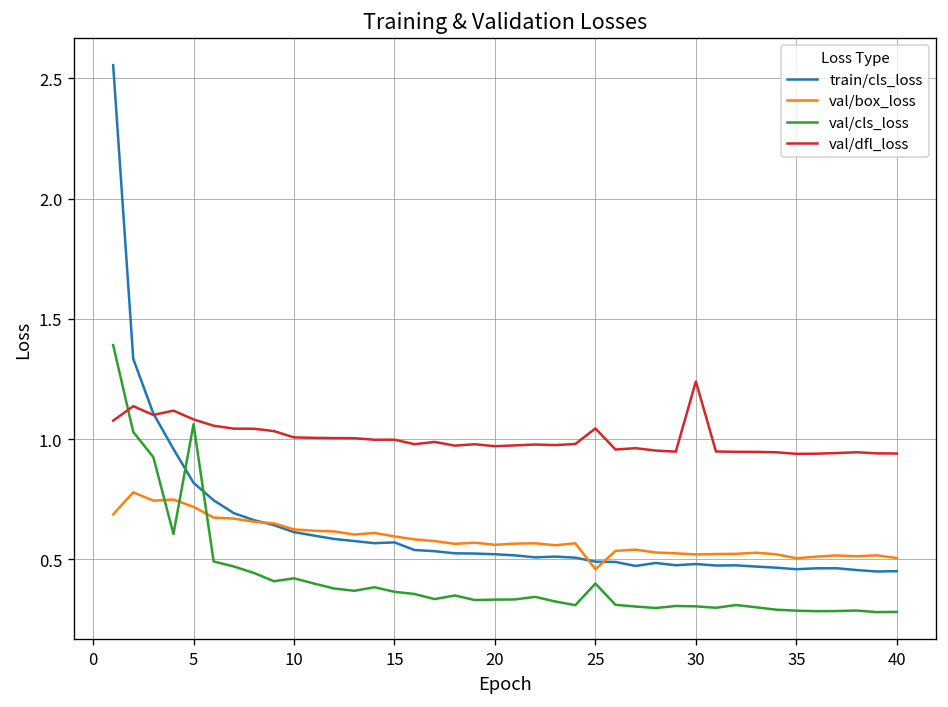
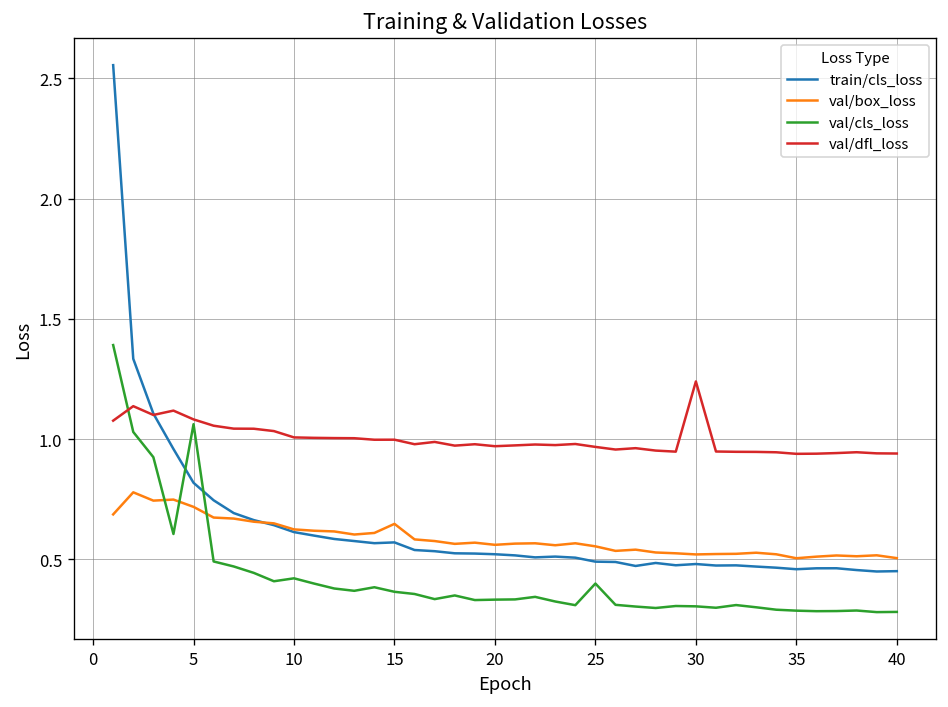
val/box_loss, 15: 0.60 -> 0.65
val/box_loss, 25: 0.46 -> 0.55
val/dfl_loss, 25: 1.04 -> 0.97
